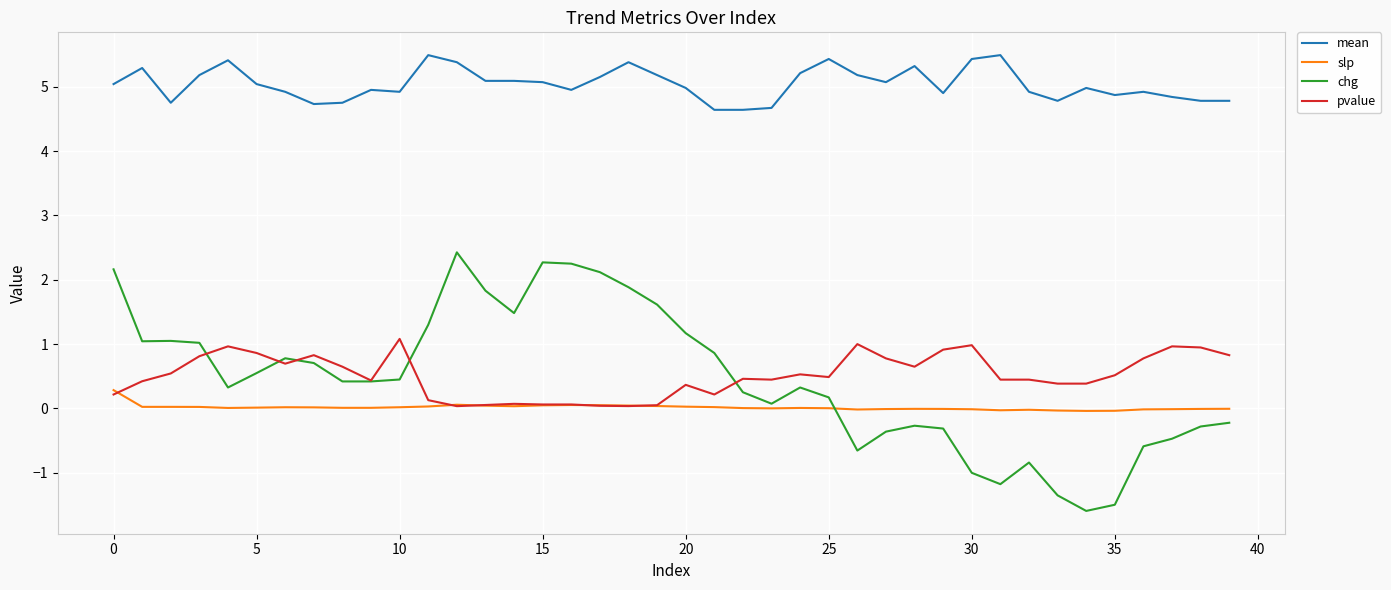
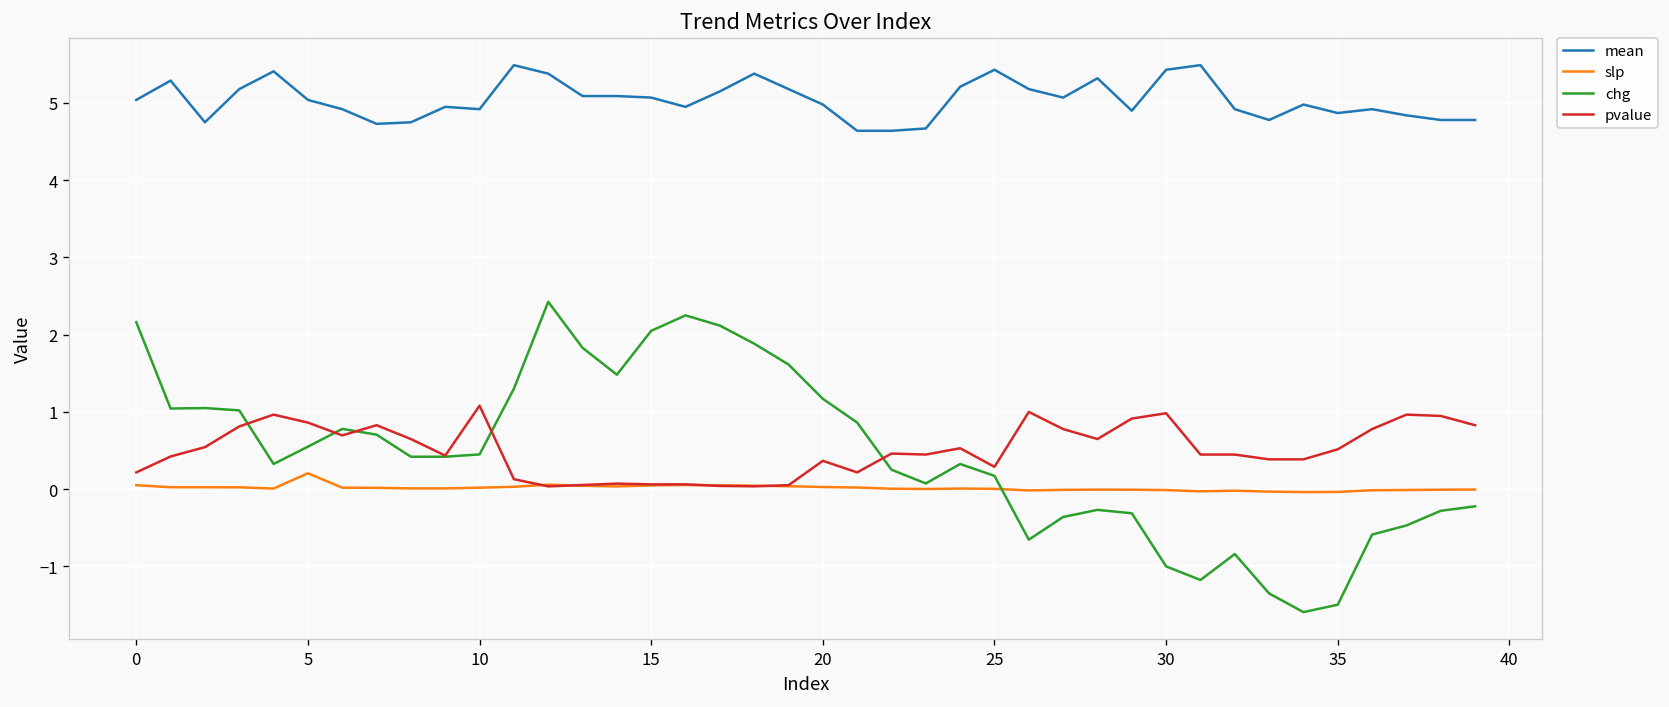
slp, 0: 0.3 -> 0.1
slp, 5: 0.0 -> 0.2
chg, 15: 2.3 -> 2.1
pvalue, 25: 0.5 -> 0.3
